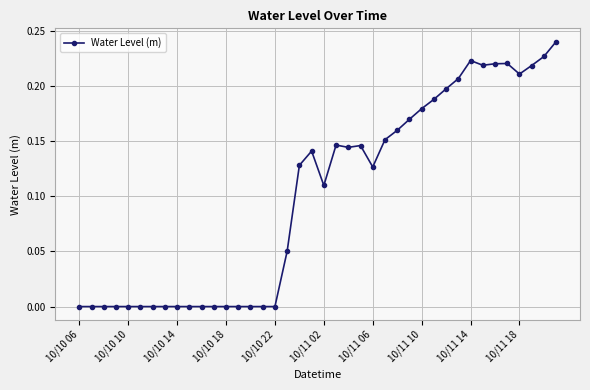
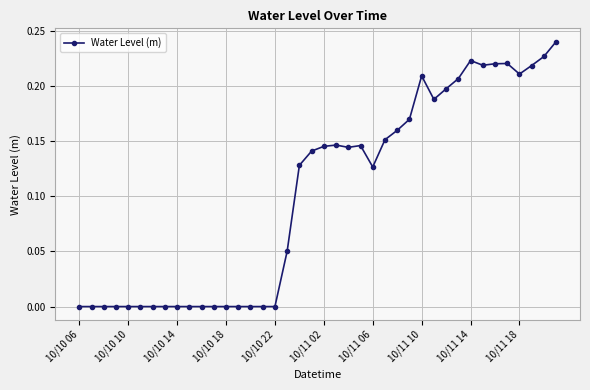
10/11 02: 0.110 -> 0.145
10/11 10: 0.180 -> 0.209
